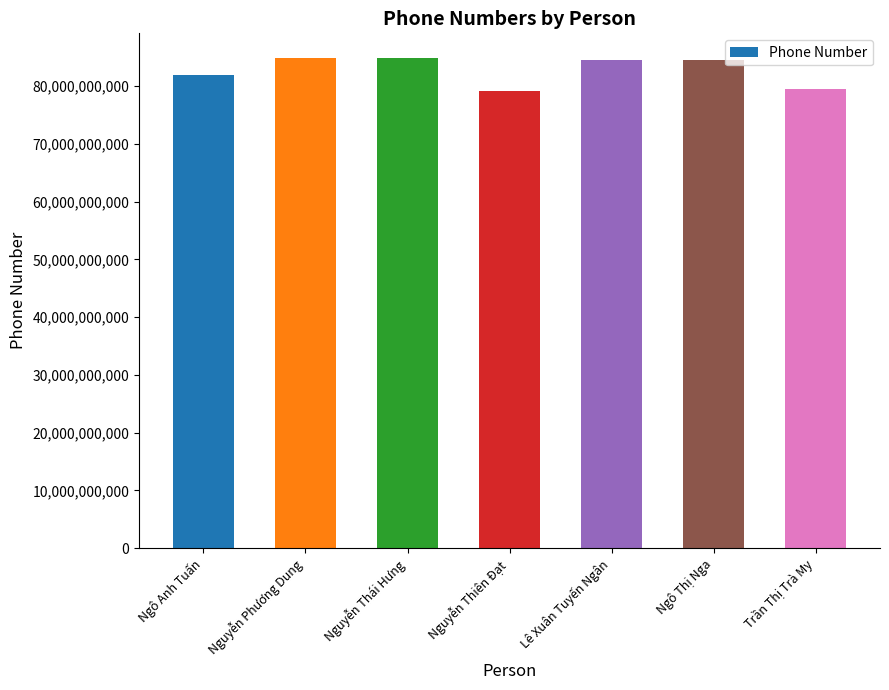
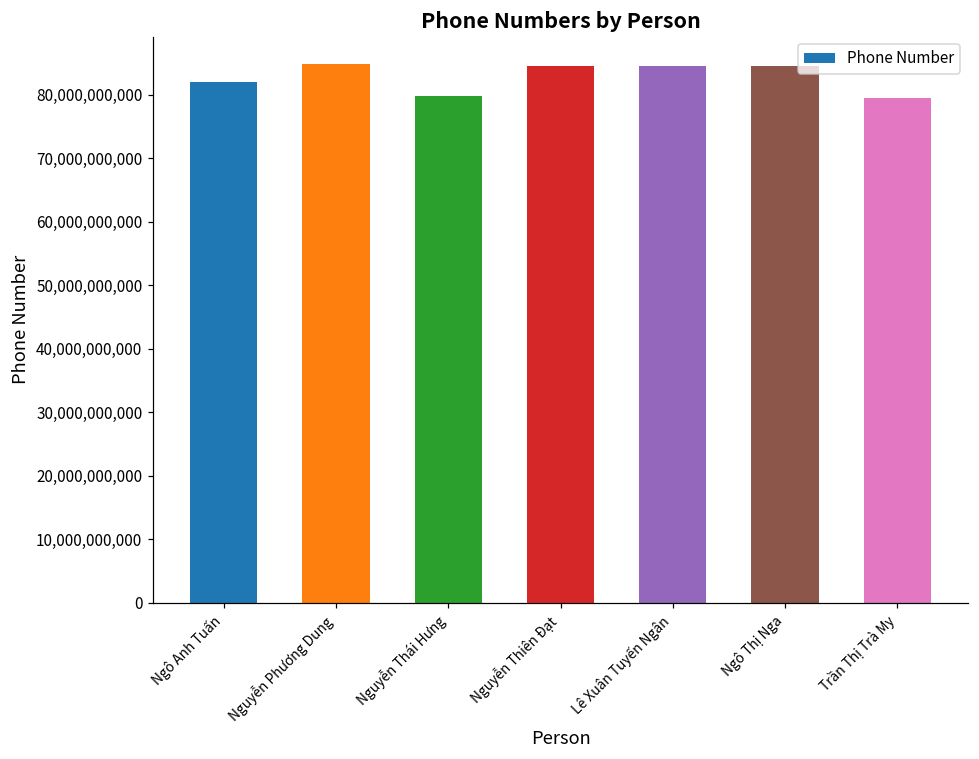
Nguyễn Thái Hưng: 85,000,000,000 -> 80,000,000,000
Nguyễn Thiên Đạt: 79,000,000,000 -> 85,000,000,000
